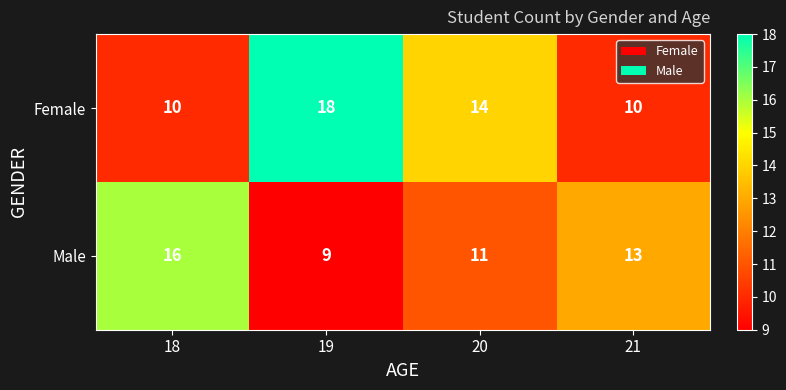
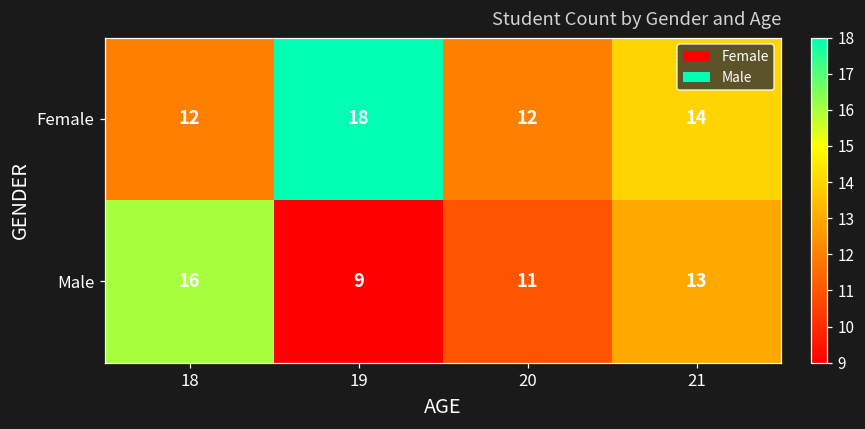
Female, 18: 10 -> 12
Female, 20: 14 -> 12
Female, 21: 10 -> 14
